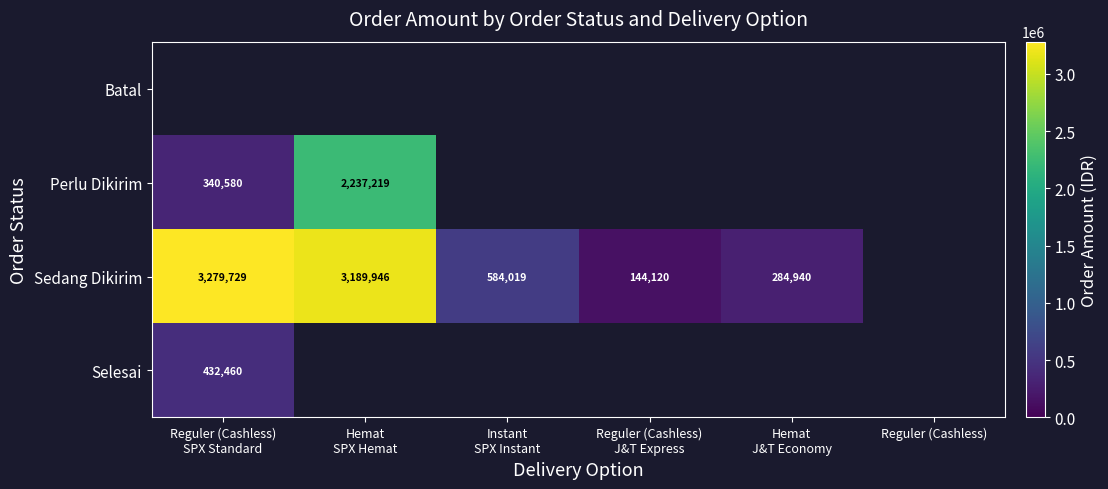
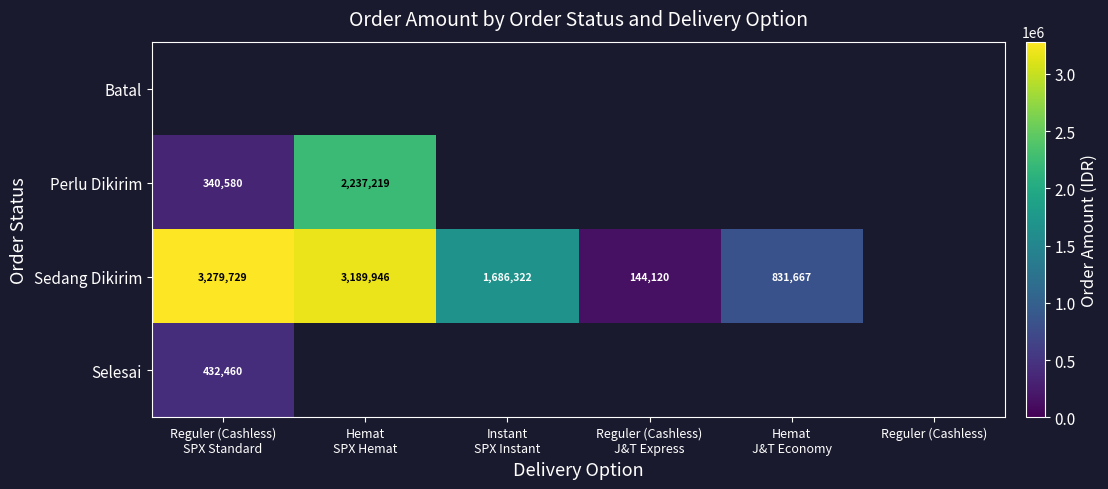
Sedang Dikirim, Instant SPX Instant: 584,019 -> 1,686,322
Sedang Dikirim, Hemat J&T Economy: 284,940 -> 831,667
